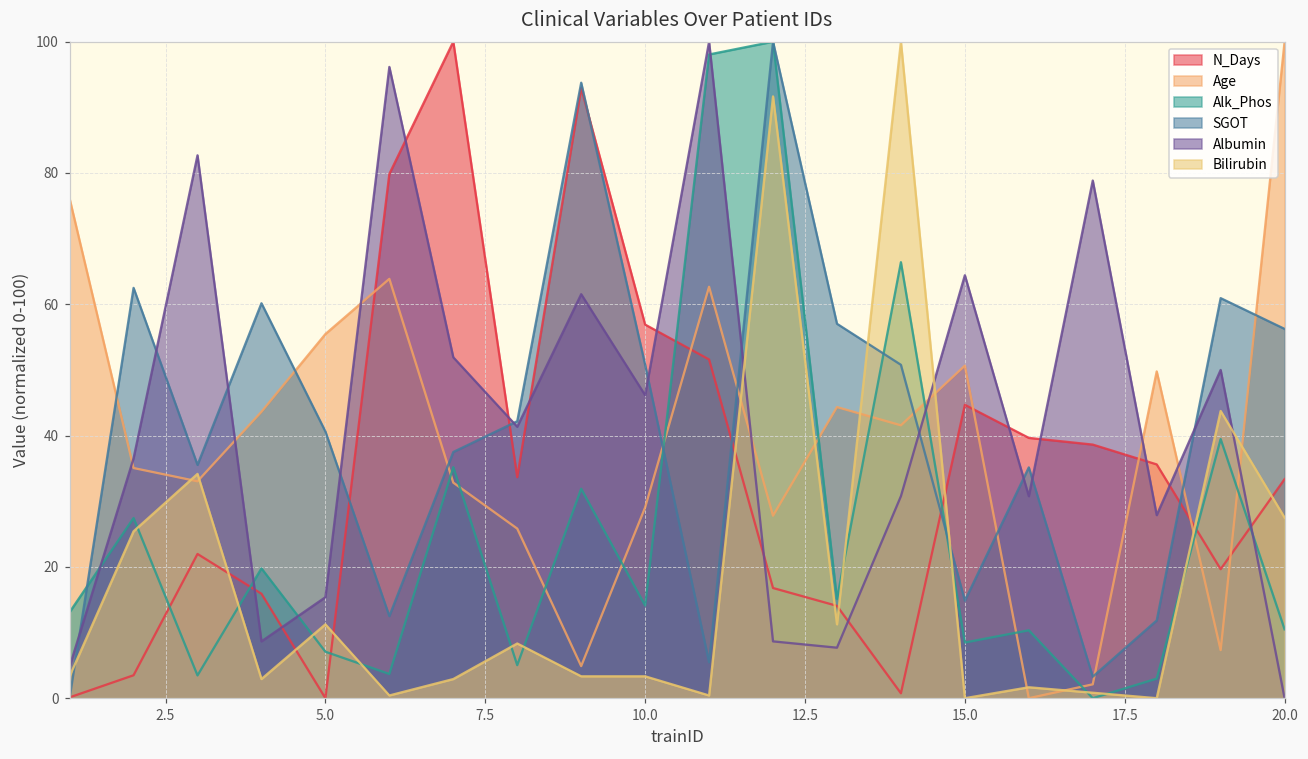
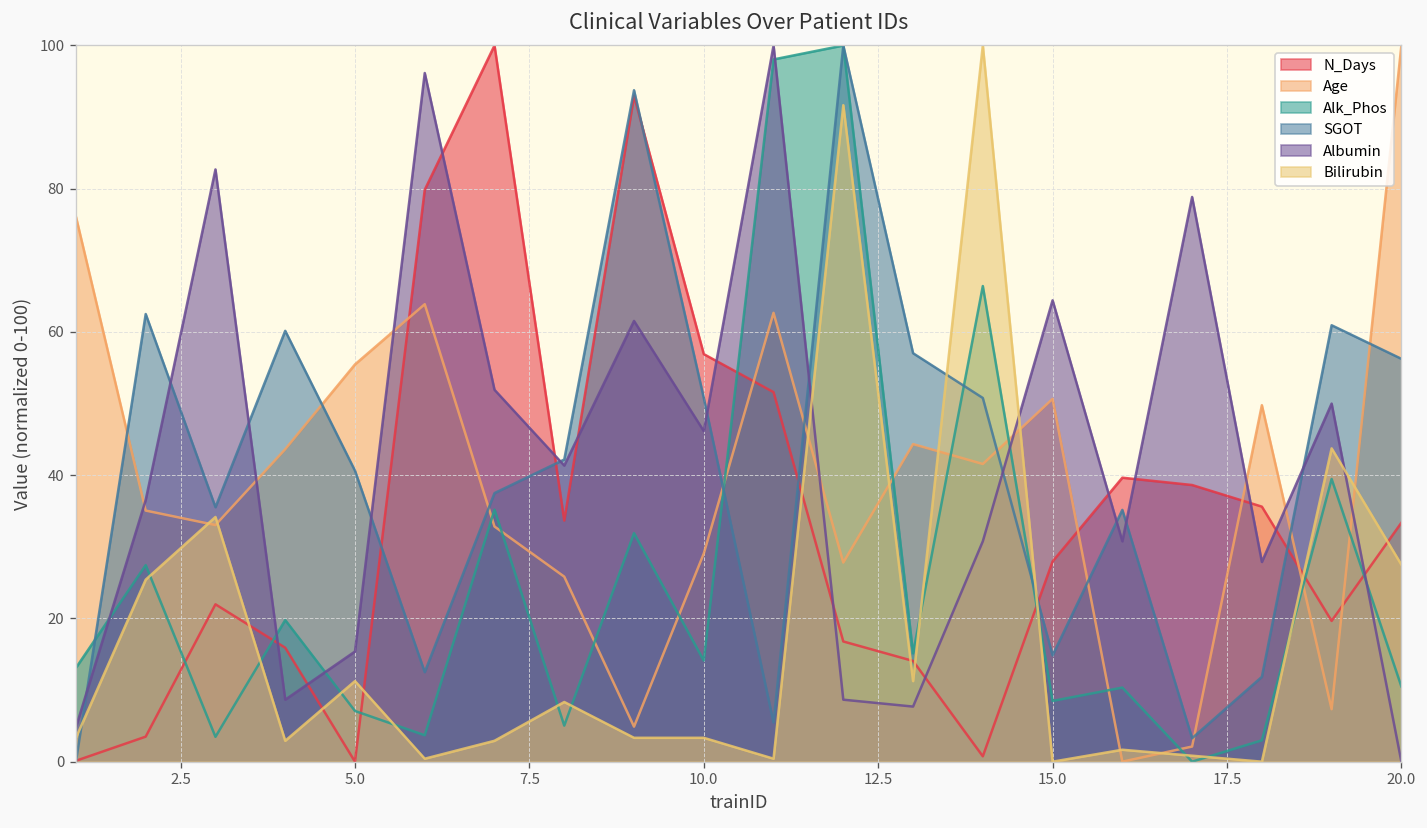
N_Days, 15.0: 45 -> 28
